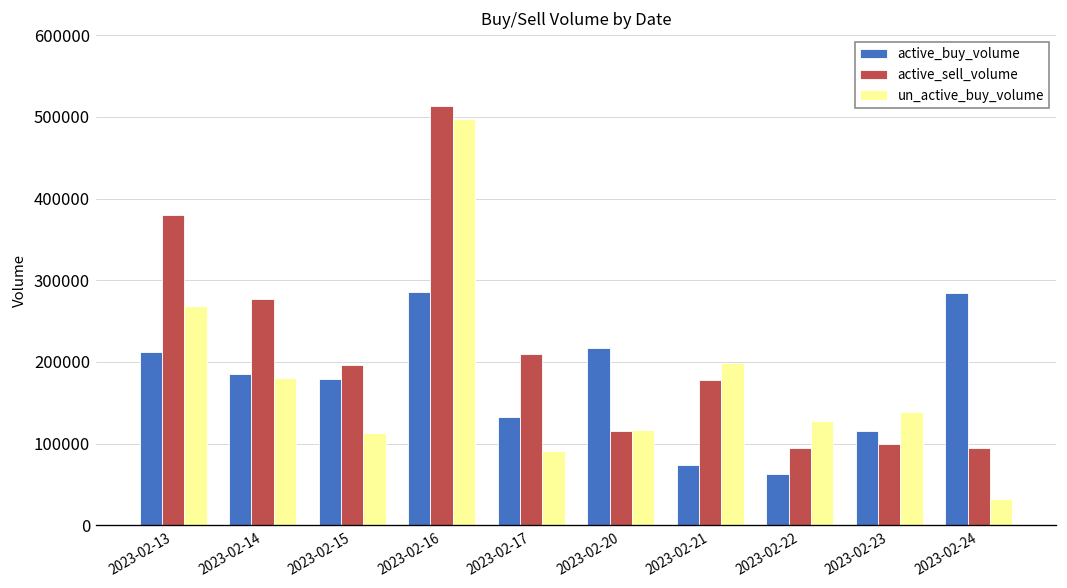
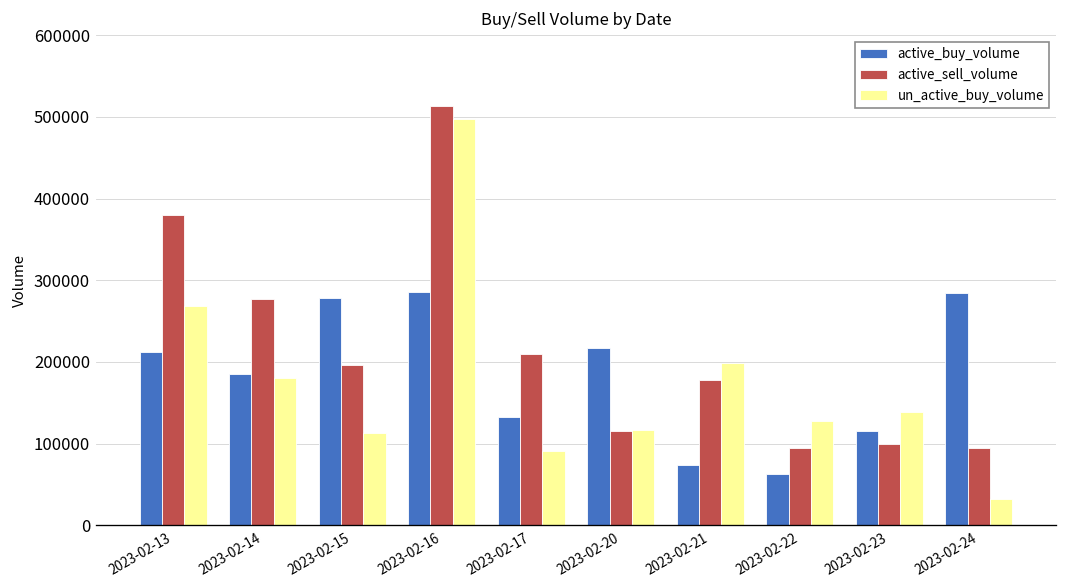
active_buy_volume, 2023-02-15: 180000 -> 280000
